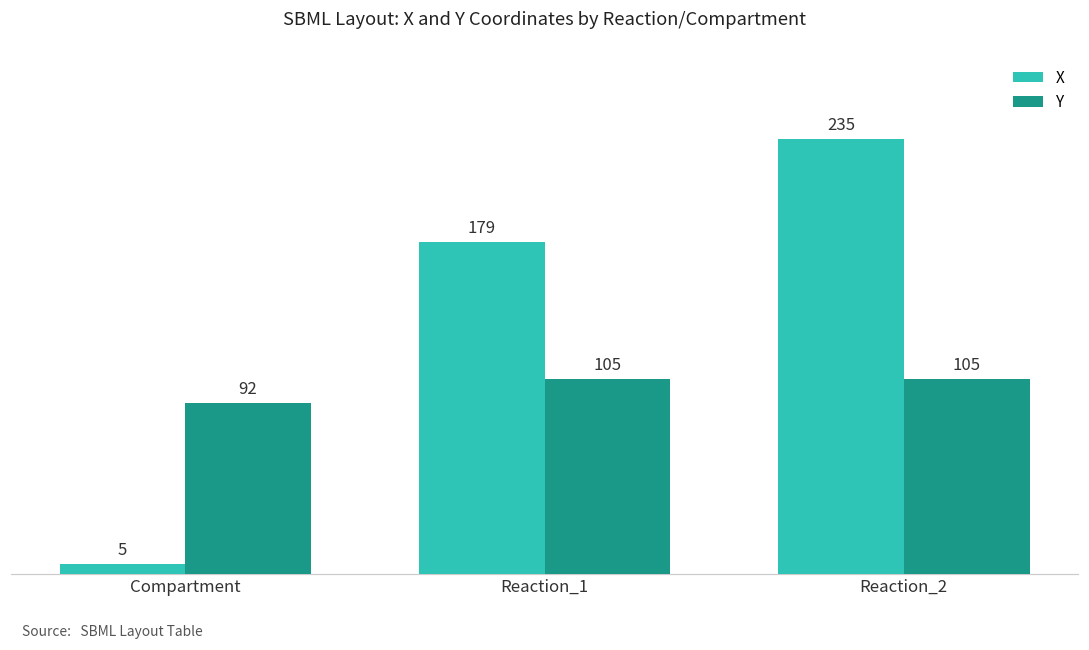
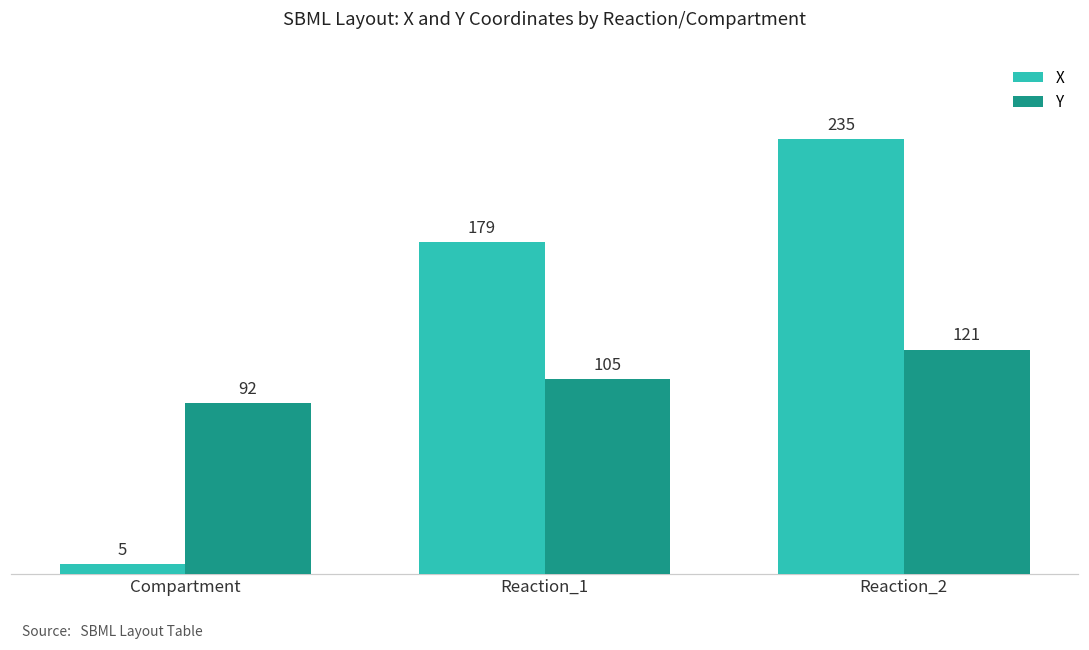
Y, Reaction_2: 105 -> 121
